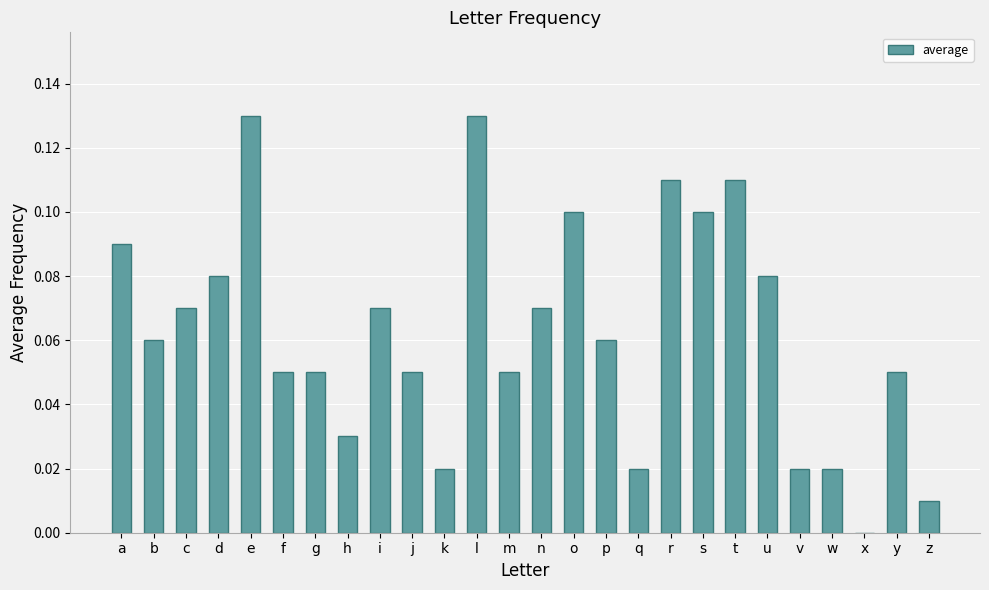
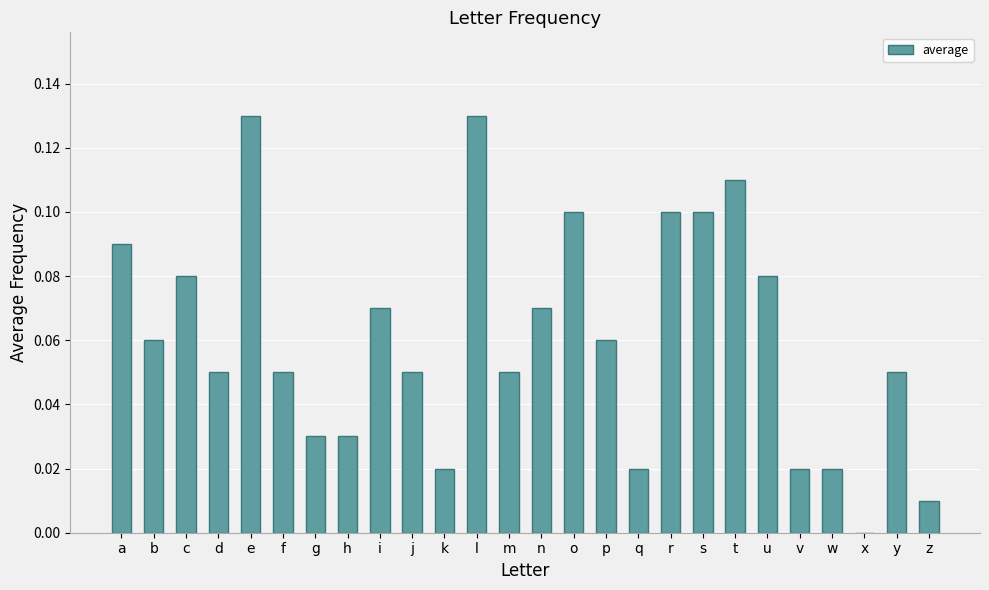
c: 0.07 -> 0.08
d: 0.08 -> 0.05
g: 0.05 -> 0.03
r: 0.11 -> 0.10
